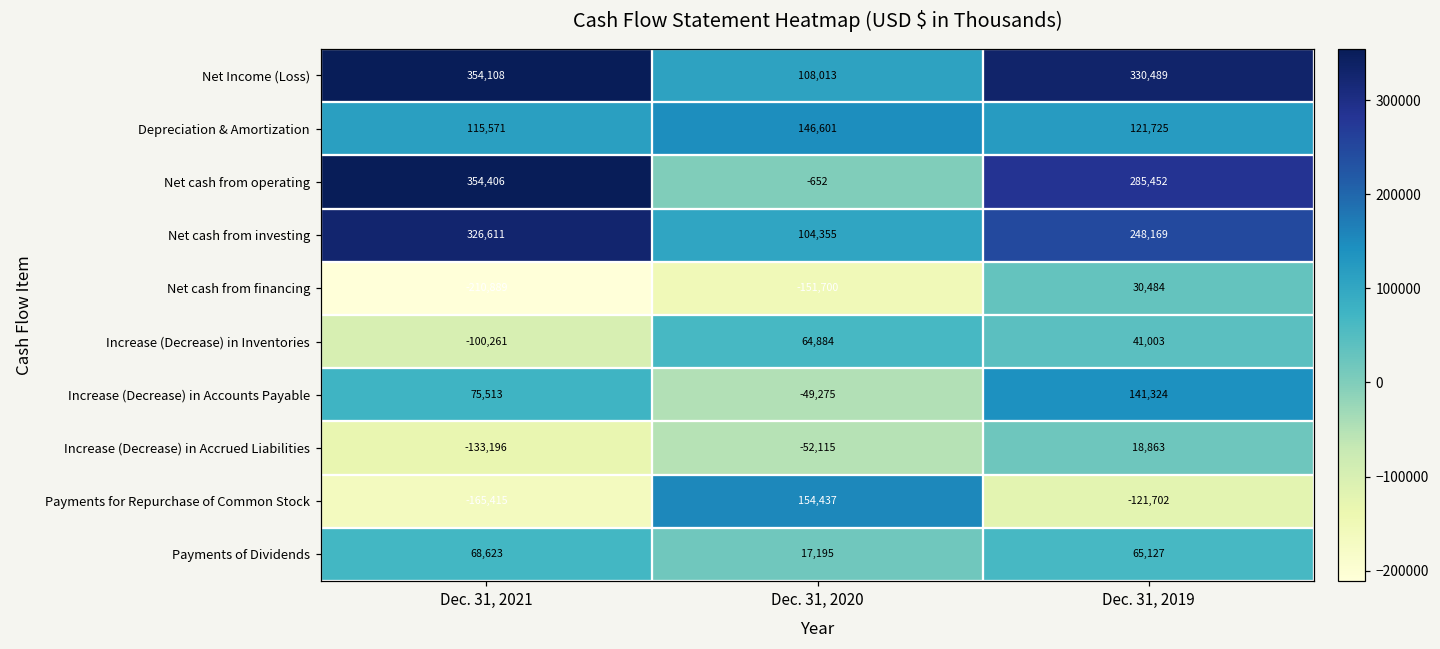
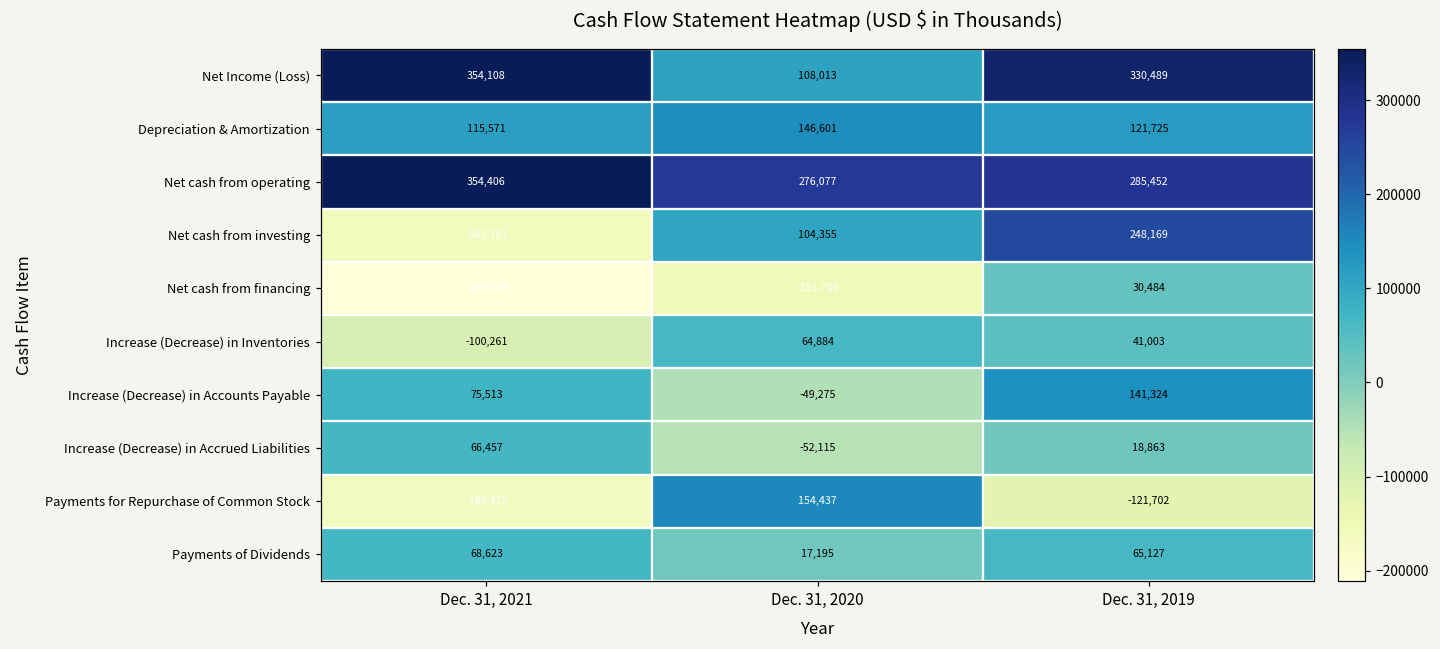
Net cash from operating, Dec. 31, 2020: -652 -> 276,077
Net cash from investing, Dec. 31, 2021: 326,611 -> -163,751
Increase (Decrease) in Accrued Liabilities, Dec. 31, 2021: -133,196 -> 66,457
